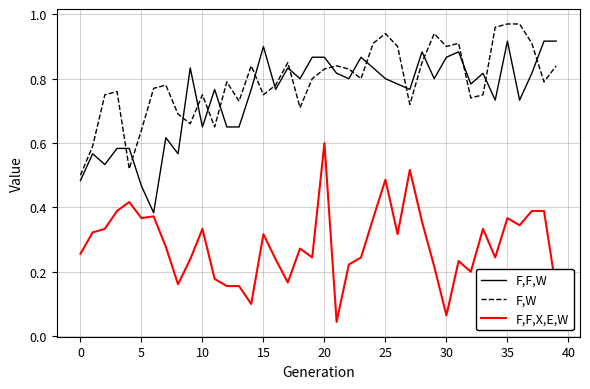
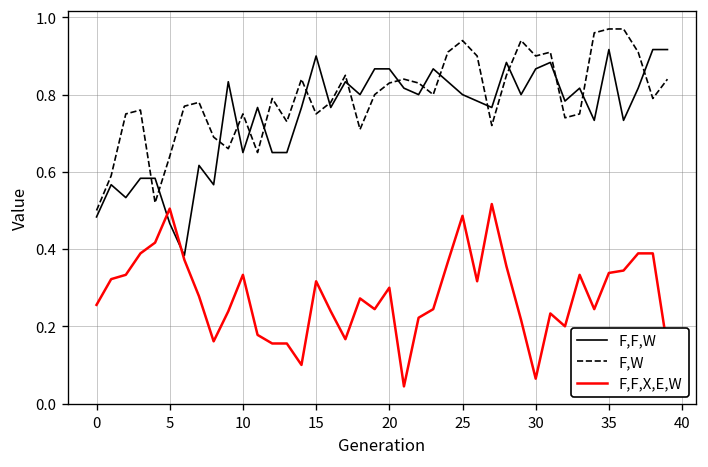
F,F,X,E,W, 5: 0.37 -> 0.50
F,F,X,E,W, 20: 0.6 -> 0.3
F,F,X,E,W, 35: 0.37 -> 0.34
